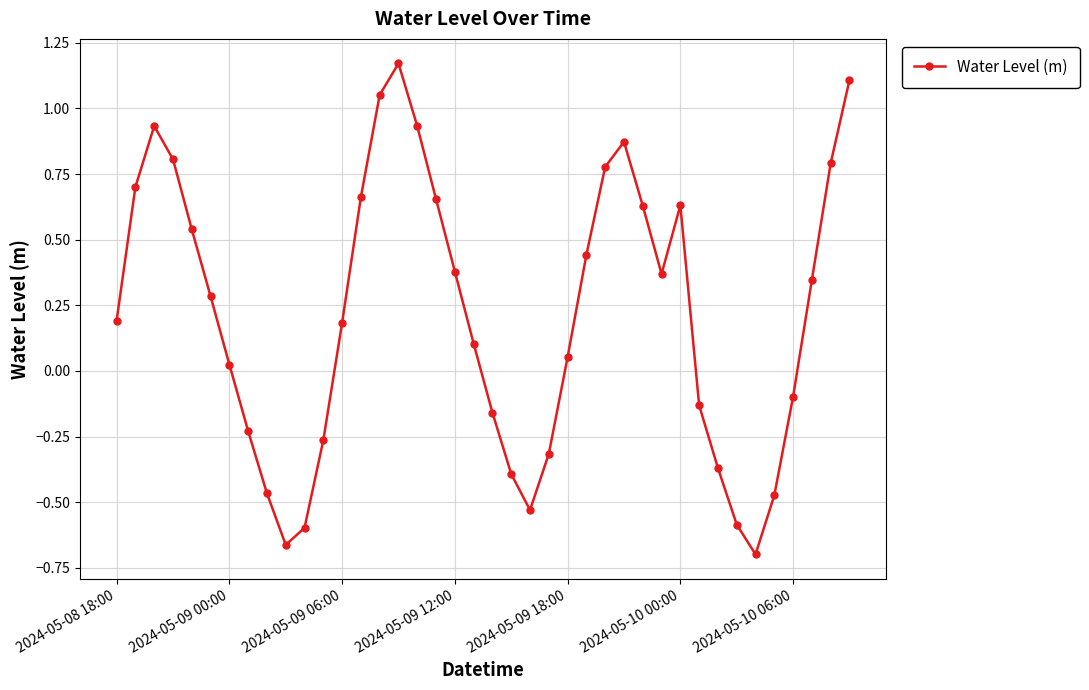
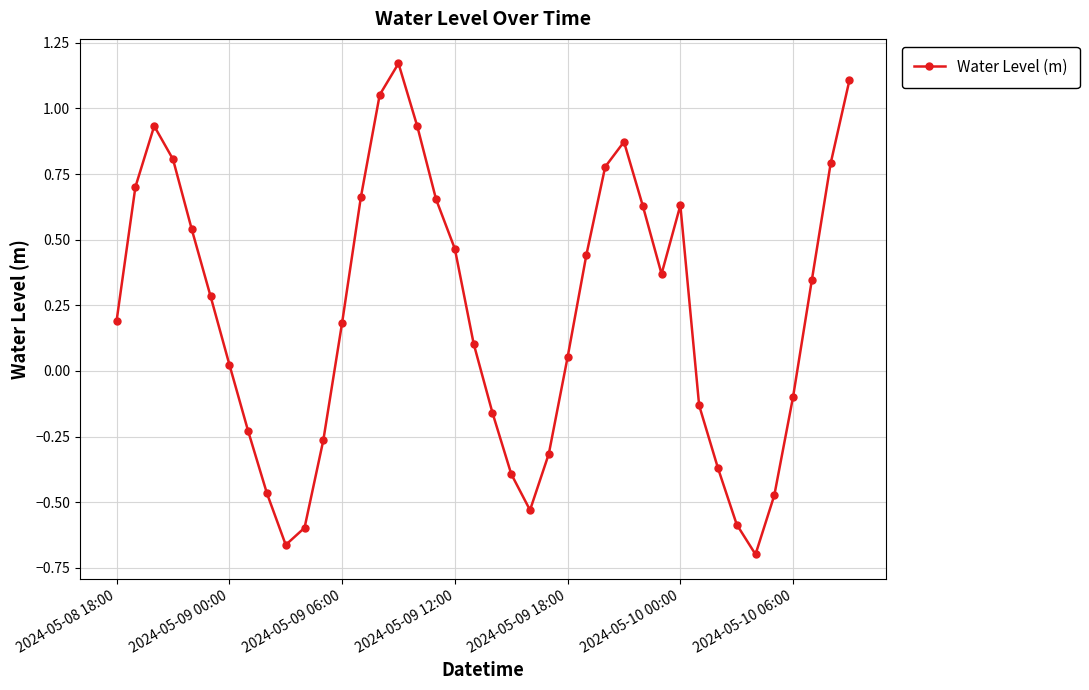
2024-05-09 12:00: 0.38 -> 0.47
